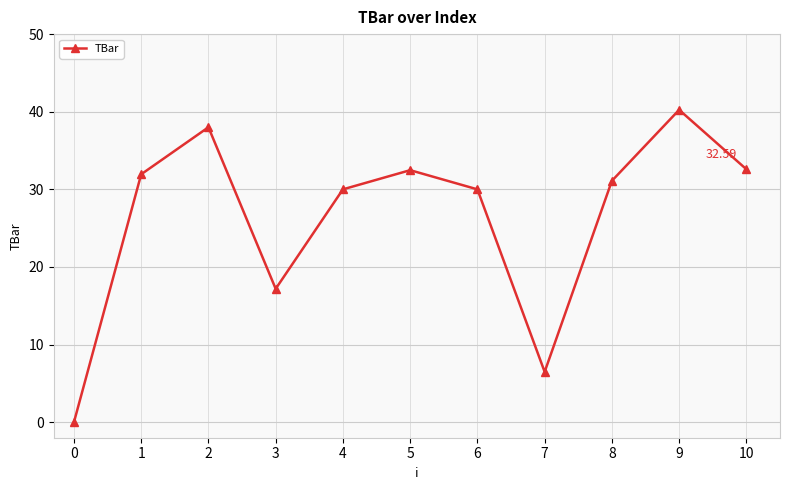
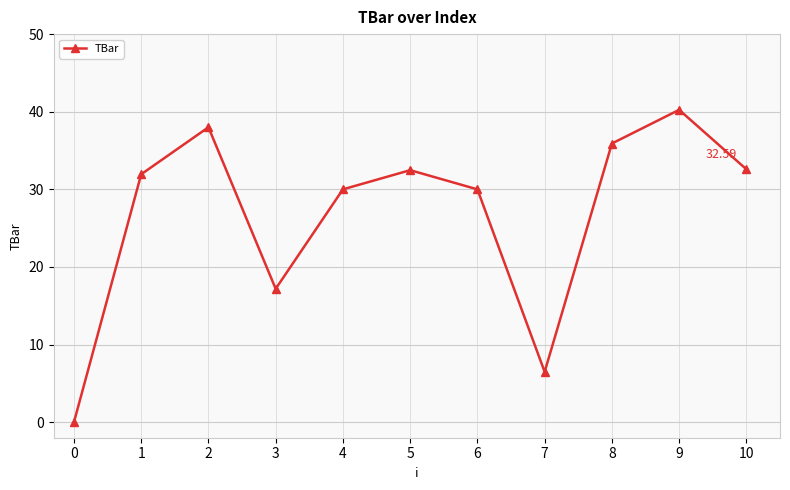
8: 31 -> 36
